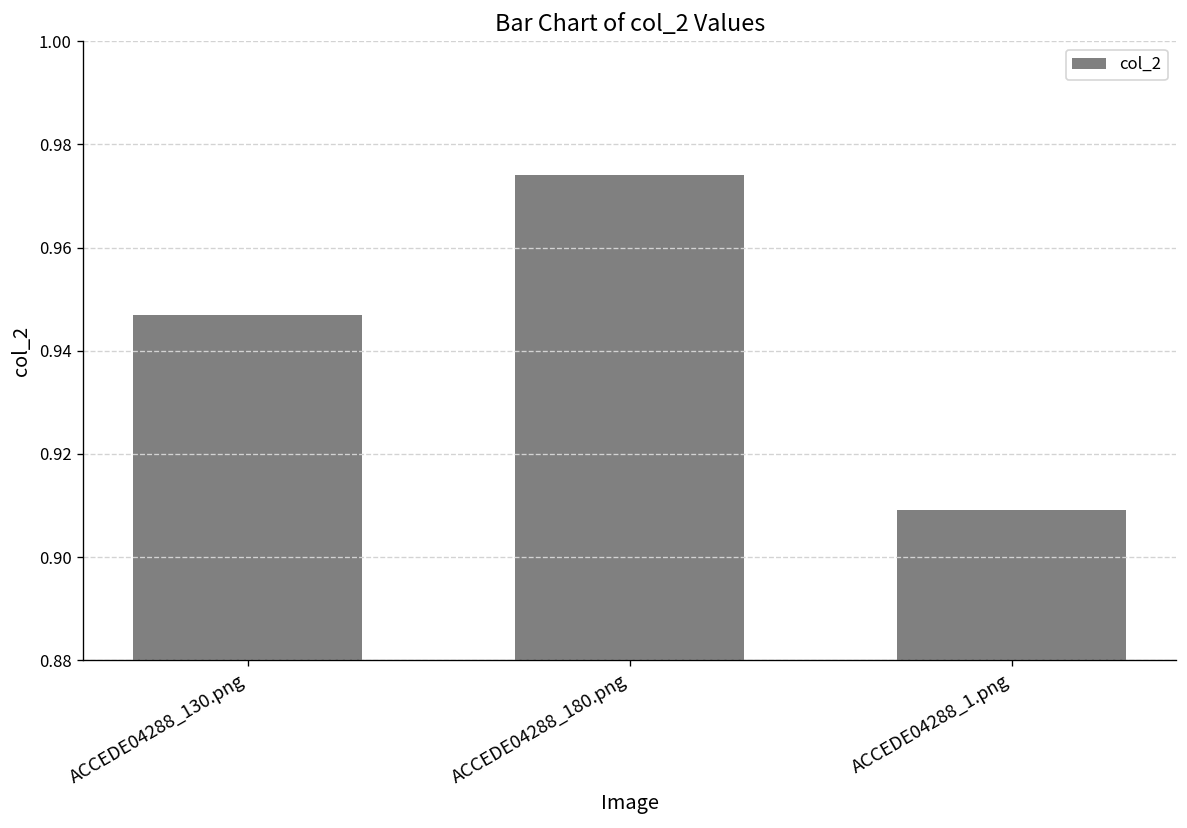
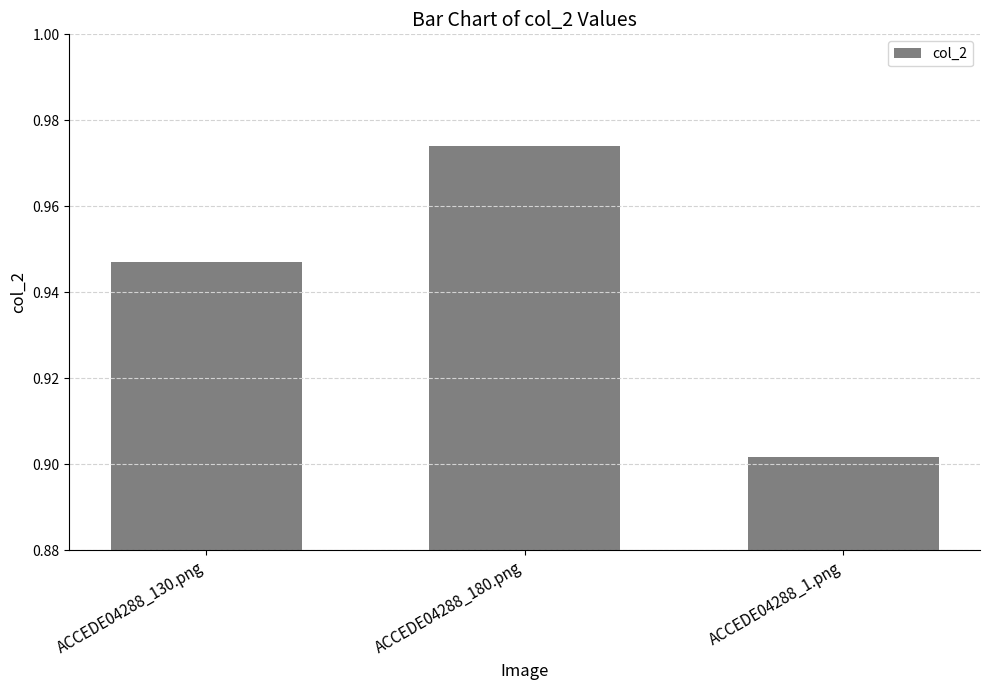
ACCEDE04288_1.png: 0.909 -> 0.902
